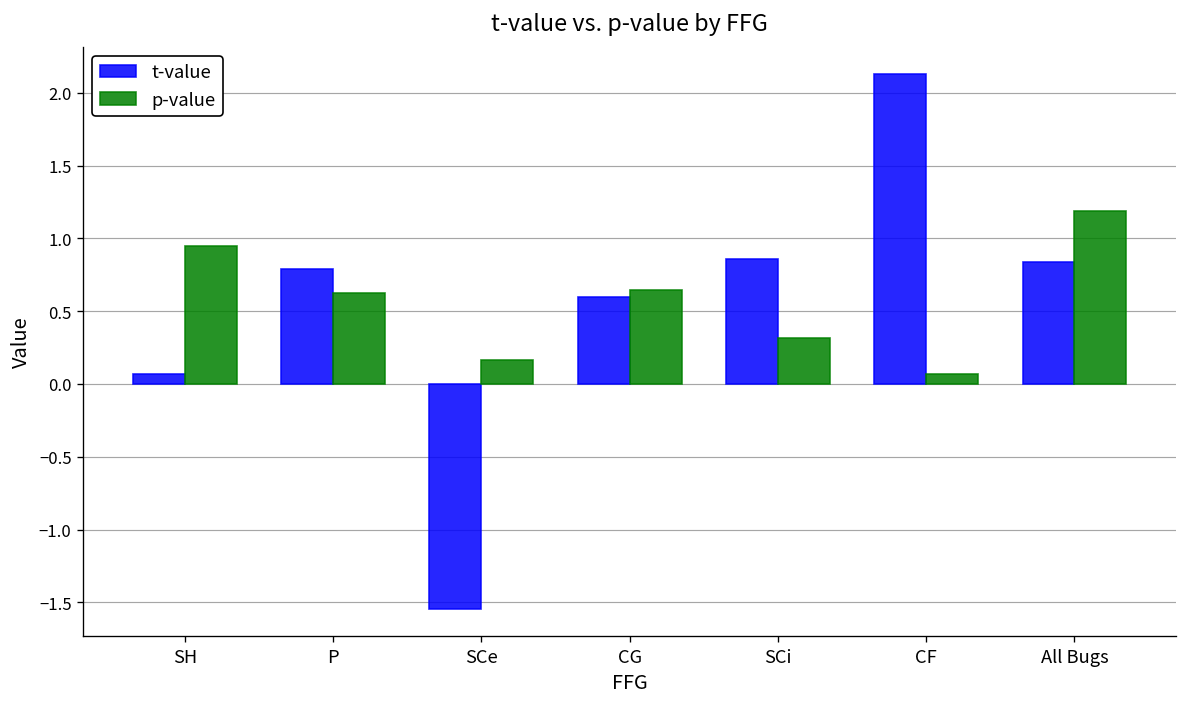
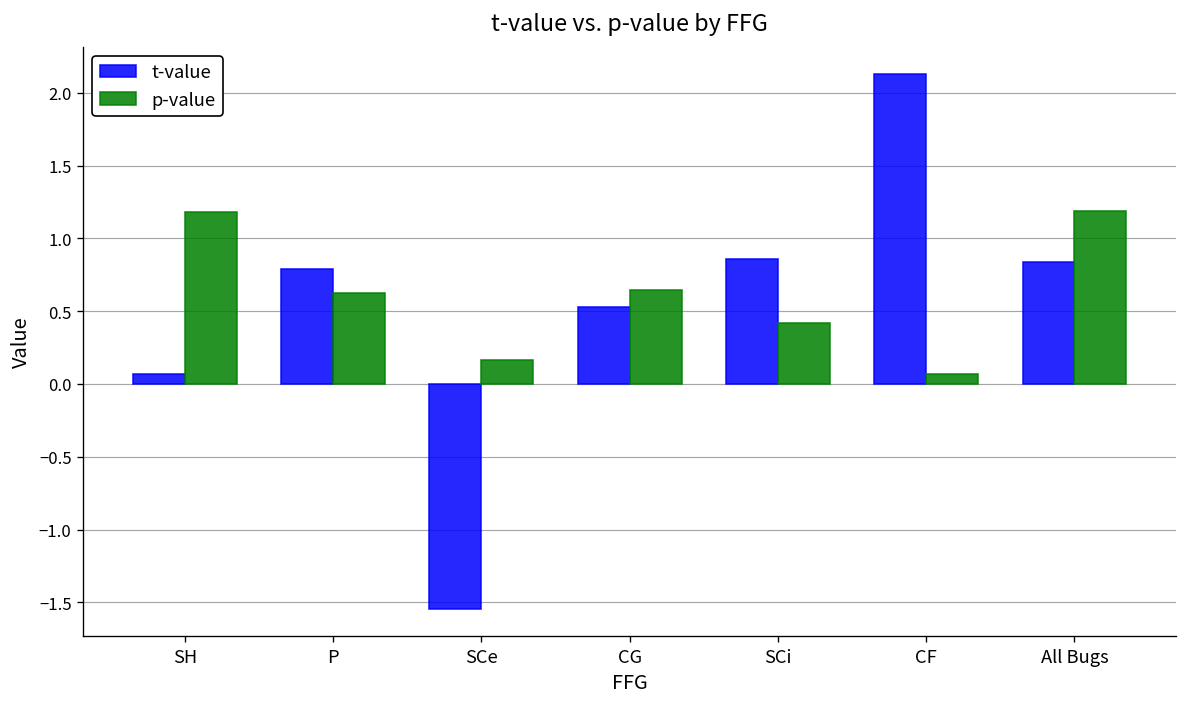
p-value, SH: 0.95 -> 1.18
t-value, CG: 0.60 -> 0.53
p-value, SCi: 0.31 -> 0.42
